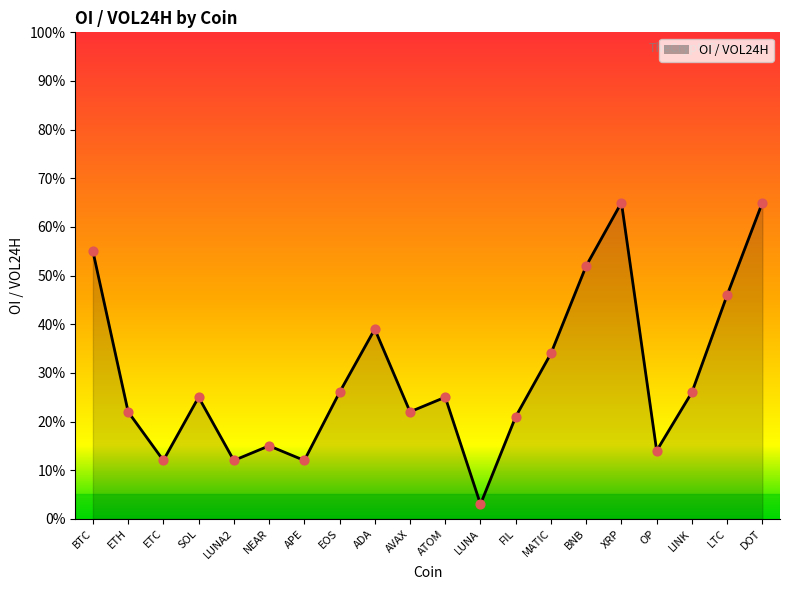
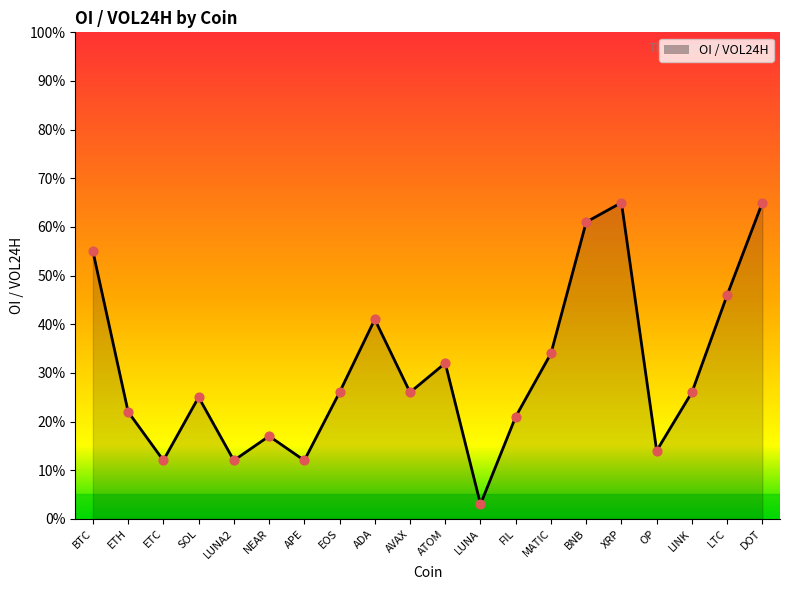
NEAR: 15% -> 17%
ADA: 39% -> 41%
AVAX: 22% -> 26%
ATOM: 25% -> 32%
BNB: 52% -> 61%
